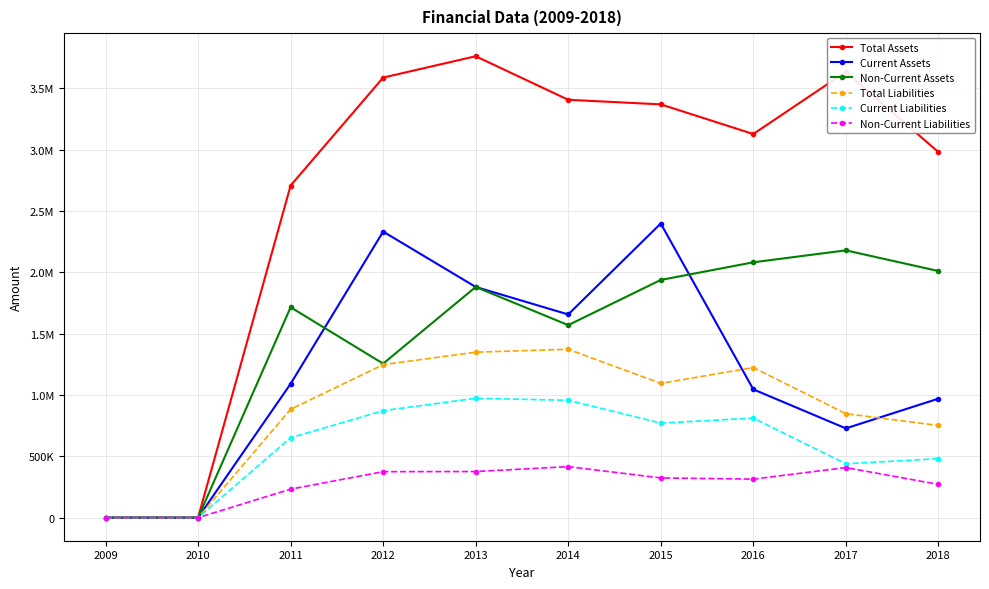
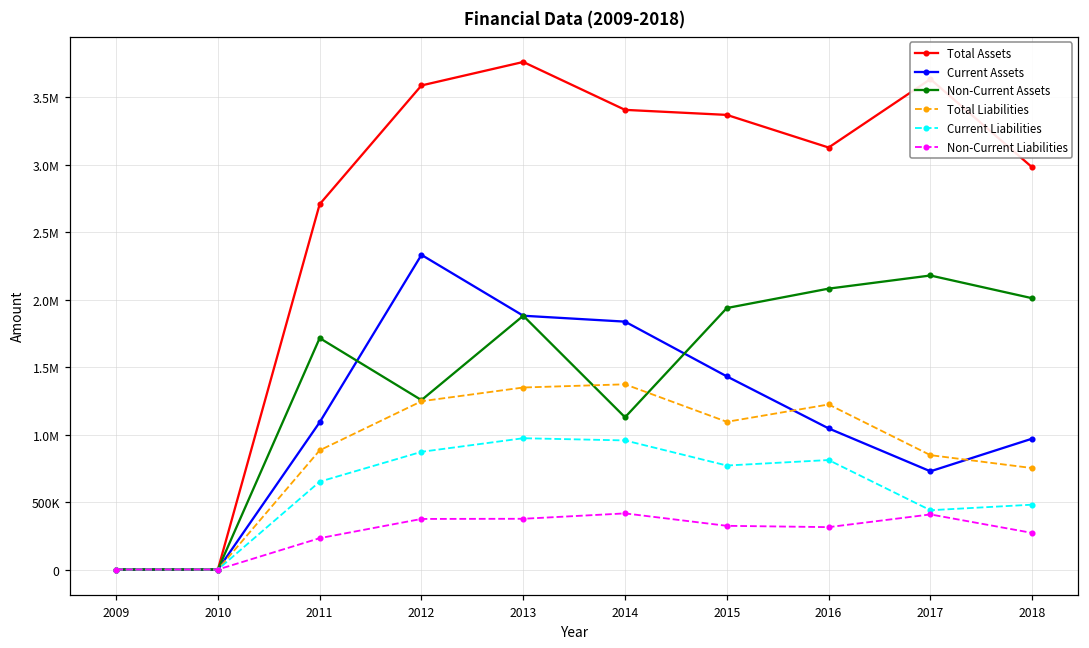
Current Assets, 2014: 1660000 -> 1840000
Non-Current Assets, 2014: 1570000 -> 1130000
Current Assets, 2015: 2400000 -> 1430000
